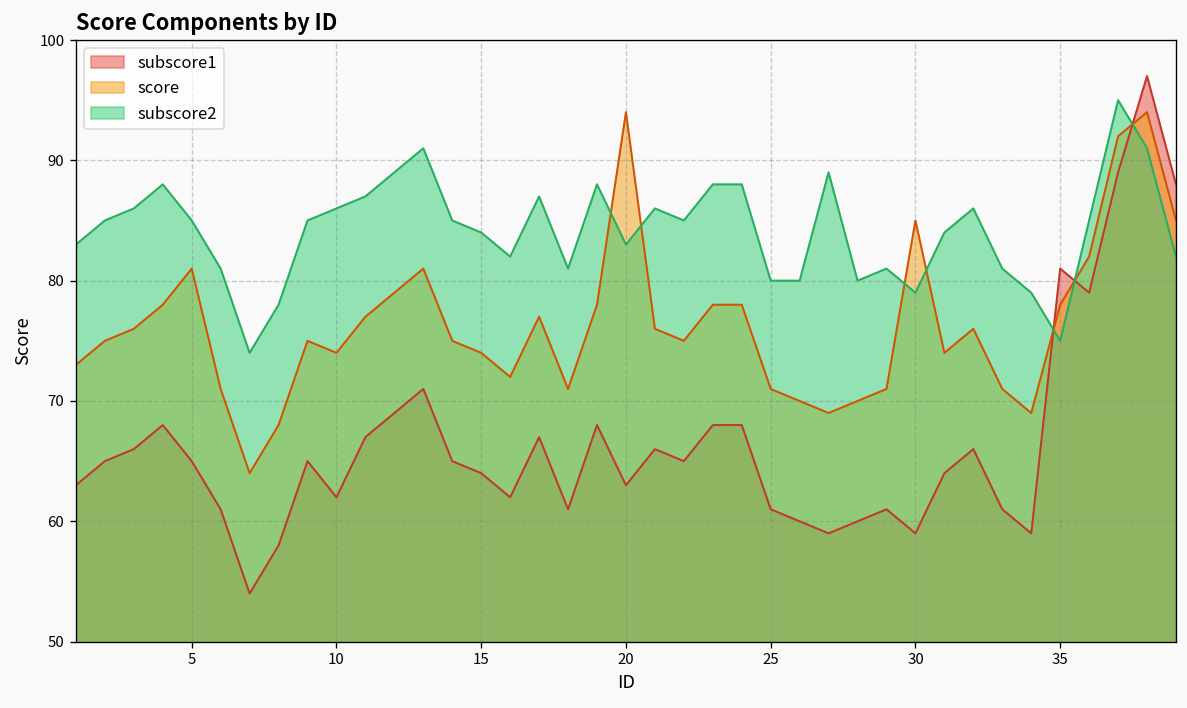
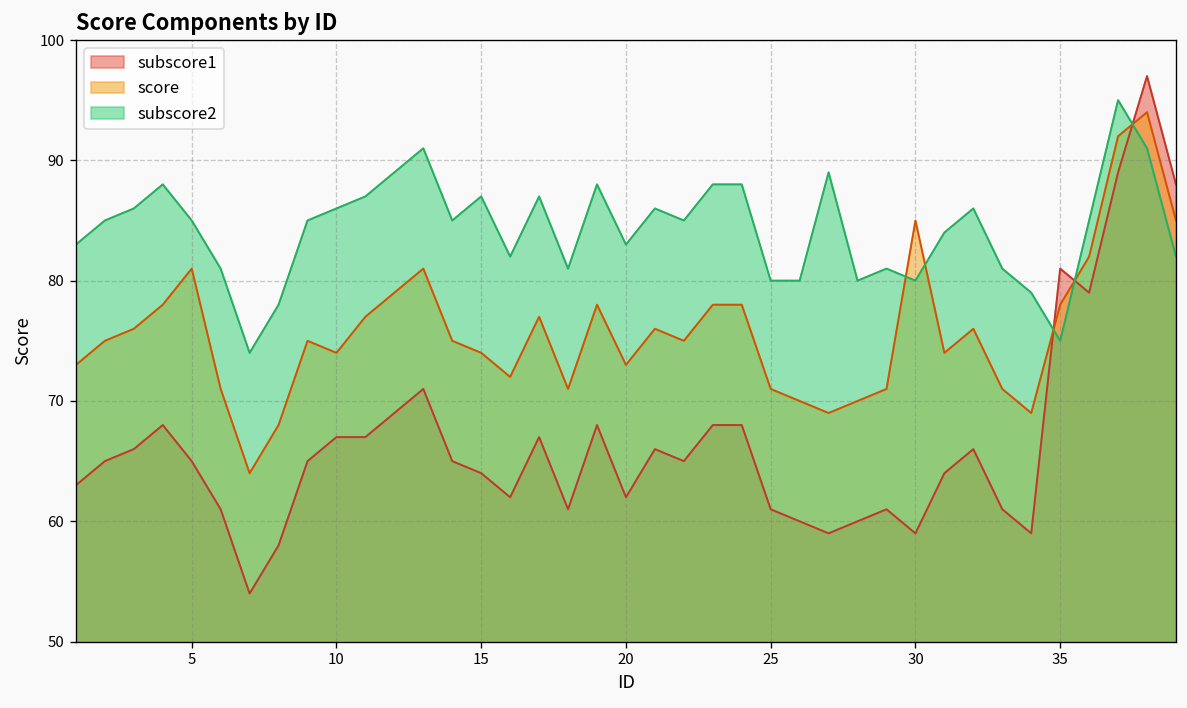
subscore1, 10: 62 -> 67
subscore2, 15: 84 -> 87
subscore1, 20: 63 -> 62
score, 20: 94 -> 73
subscore2, 30: 79 -> 80
